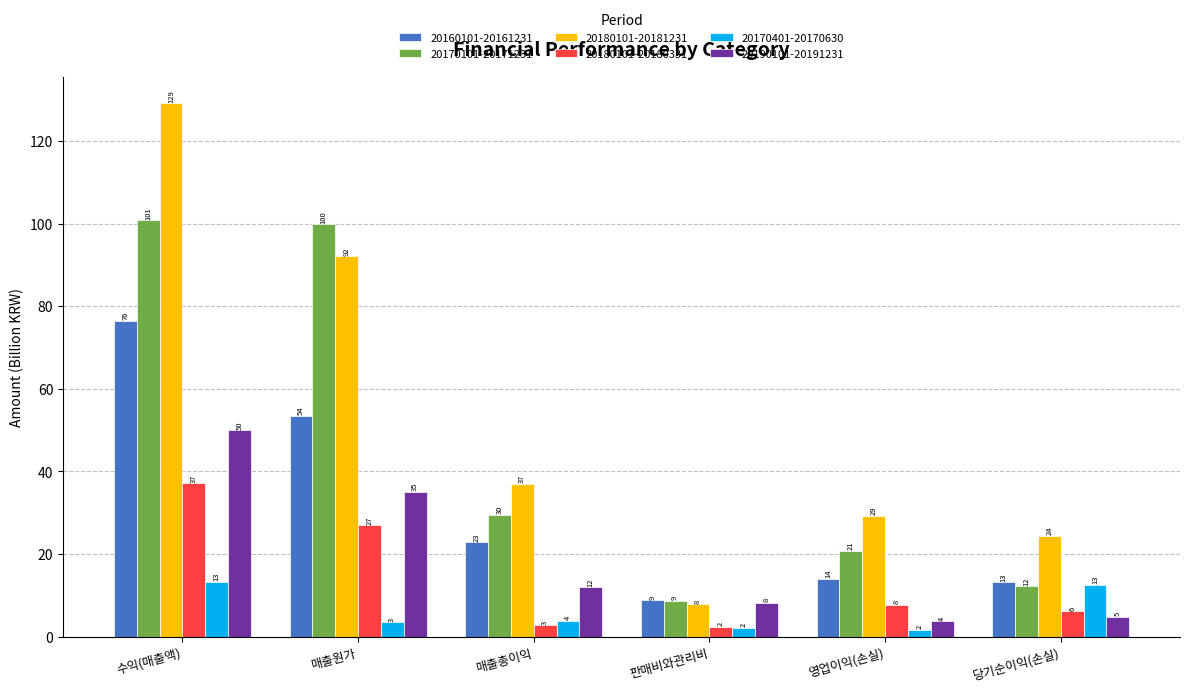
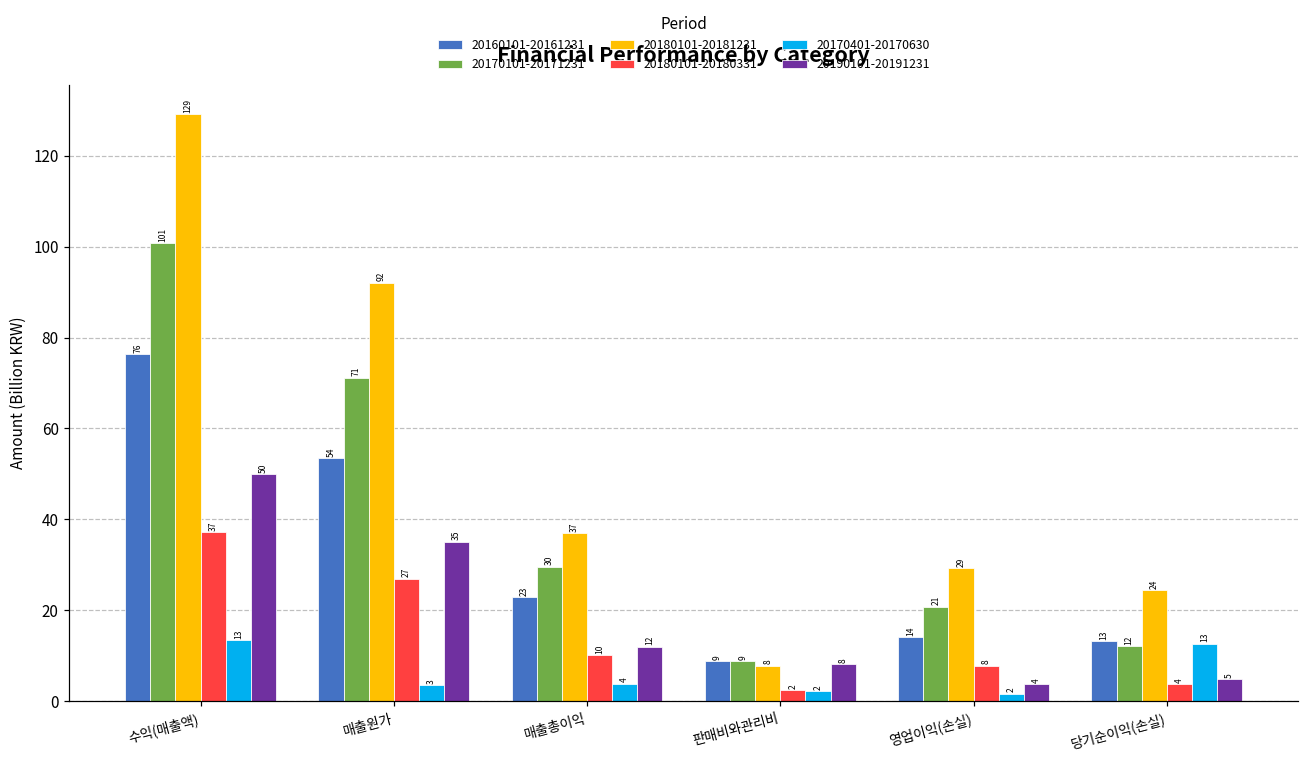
20170101-20171231, 매출원가: 100 -> 71
20180101-20180331, 매출총이익: 3 -> 10
20180101-20180331, 당기순이익(손실): 6 -> 4
